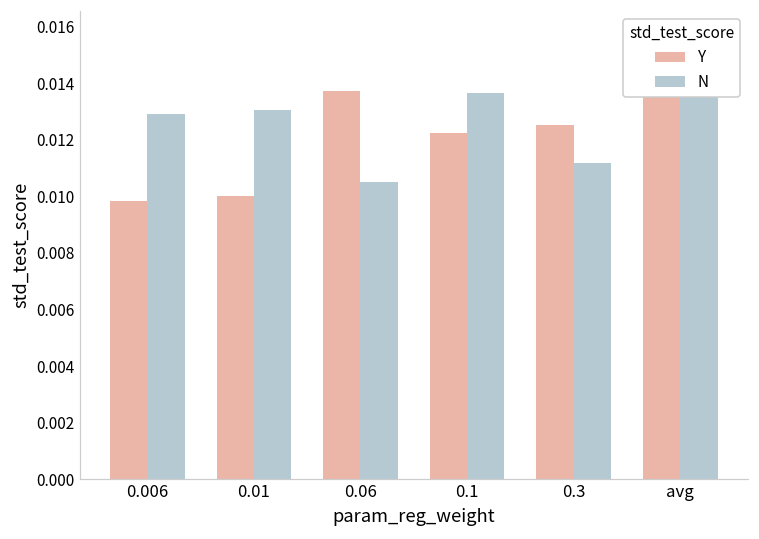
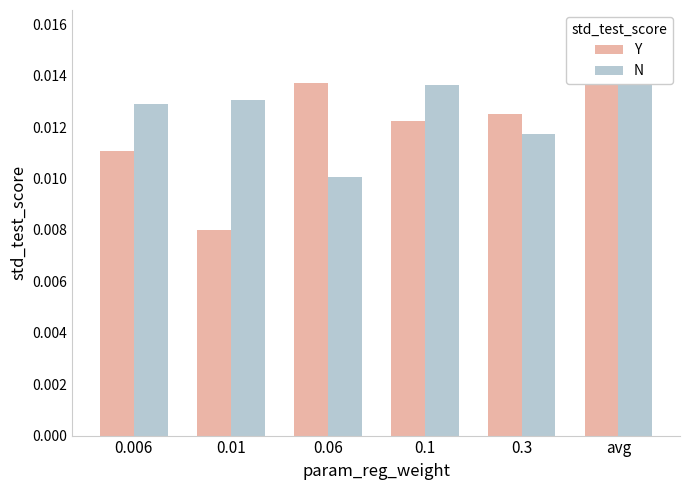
Y, 0.006: 0.0098 -> 0.0111
Y, 0.01: 0.010 -> 0.008
N, 0.06: 0.0105 -> 0.0101
N, 0.3: 0.0112 -> 0.0117
